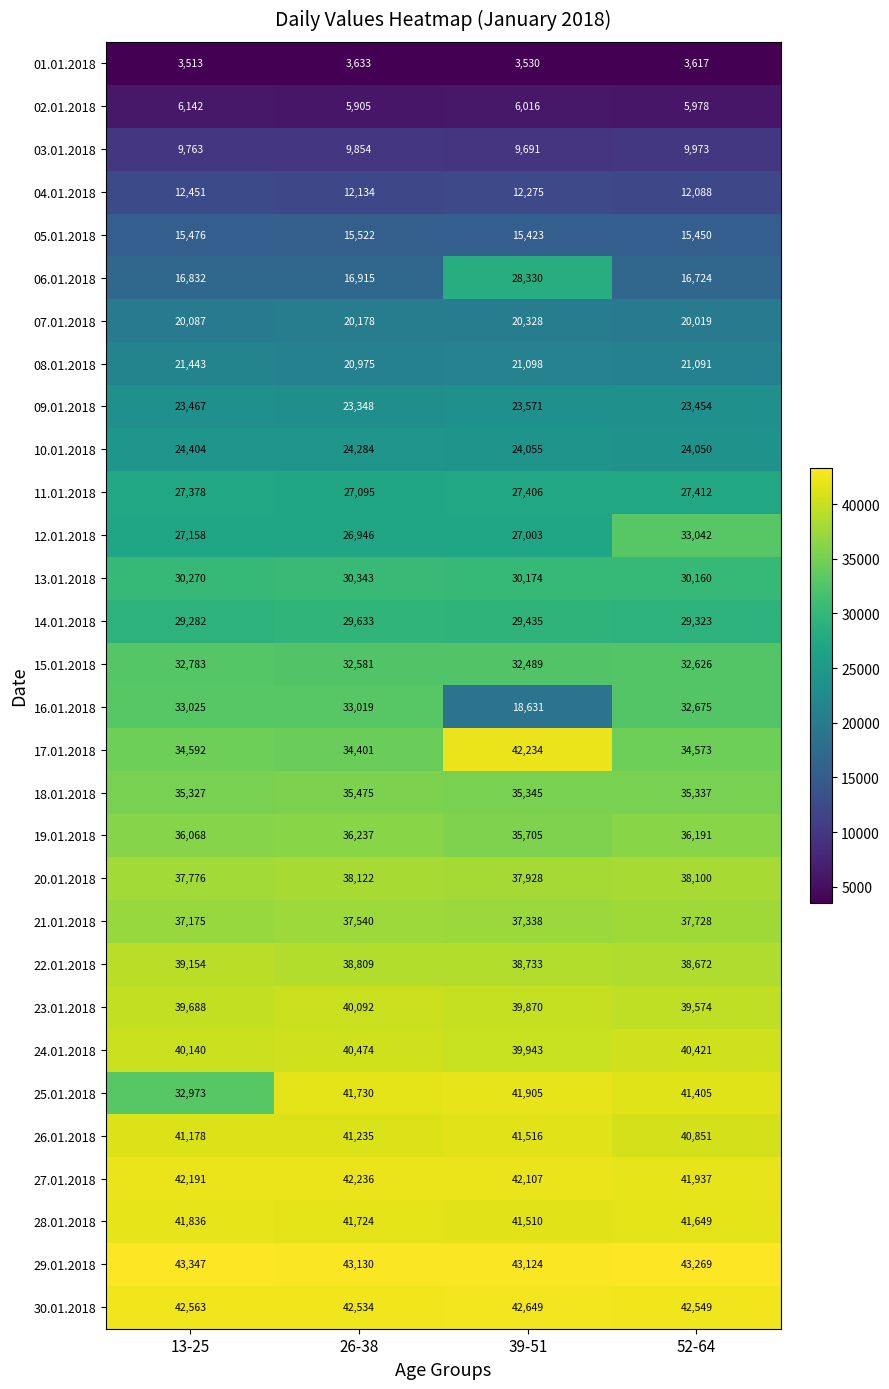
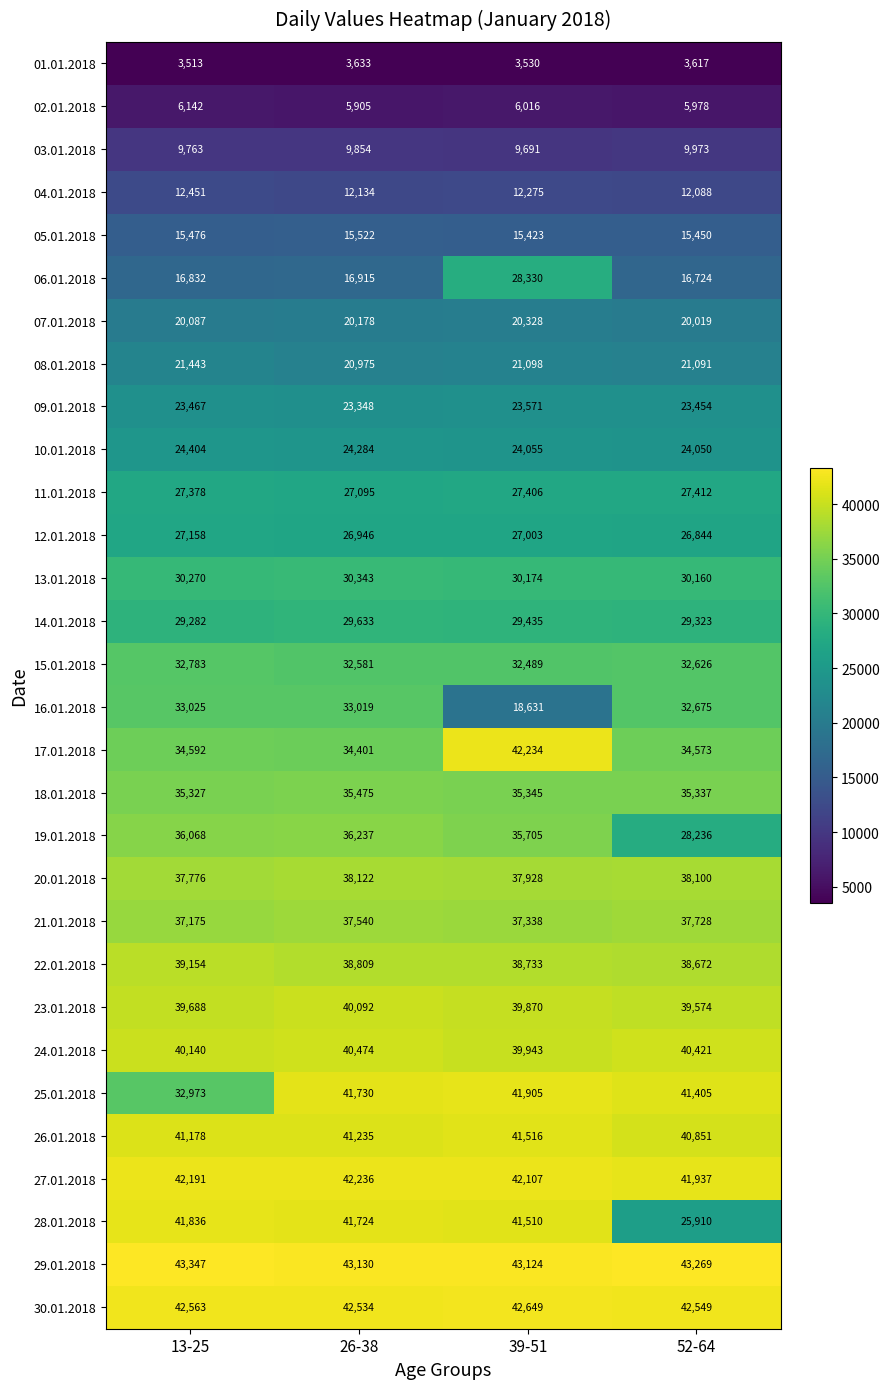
12.01.2018, 52-64: 33,042 -> 26,844
19.01.2018, 52-64: 36,191 -> 28,236
28.01.2018, 52-64: 41,649 -> 25,910
